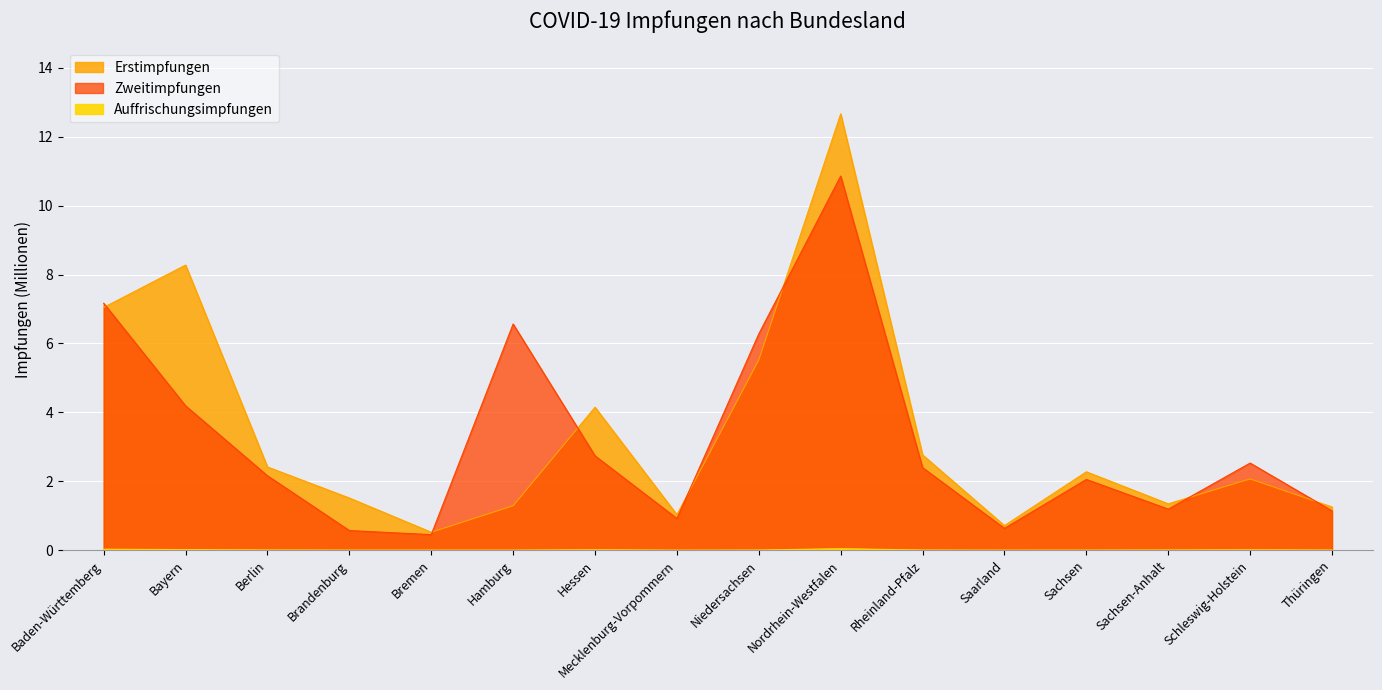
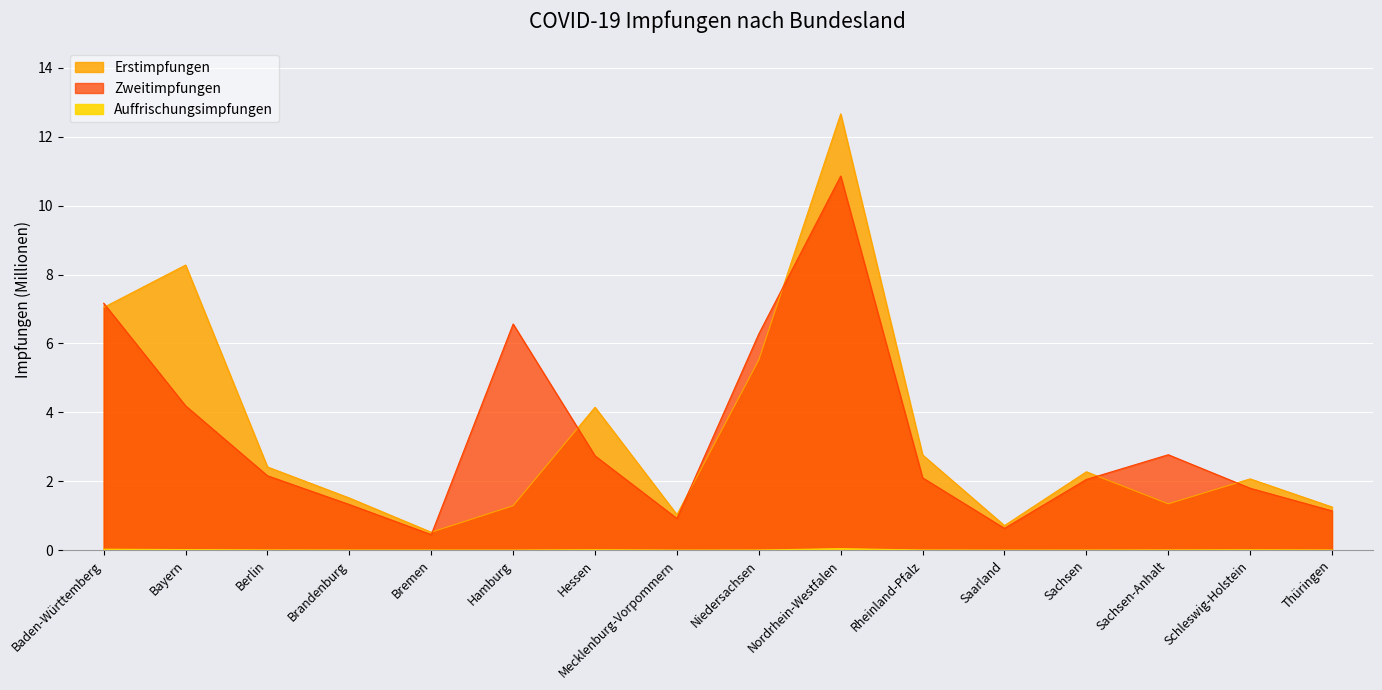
Zweitimpfungen, Brandenburg: 0.6 -> 1.3
Zweitimpfungen, Rheinland-Pfalz: 2.4 -> 2.1
Zweitimpfungen, Sachsen-Anhalt: 1.2 -> 2.8
Zweitimpfungen, Schleswig-Holstein: 2.5 -> 1.8
